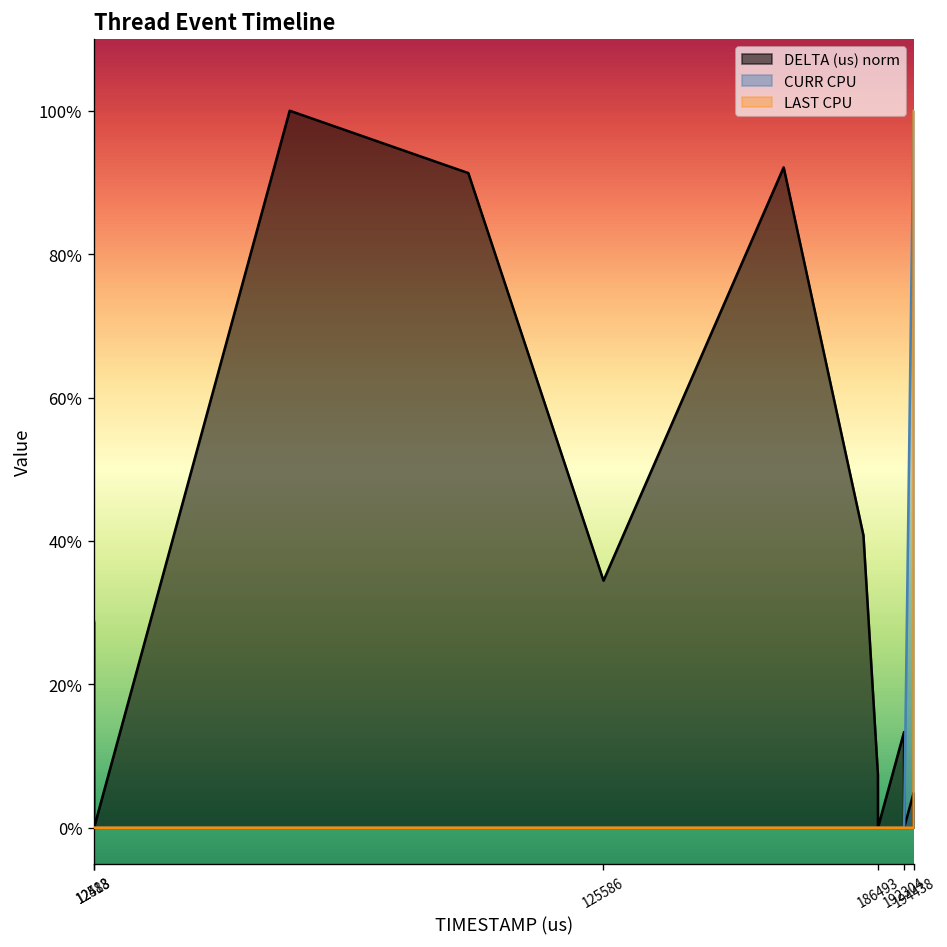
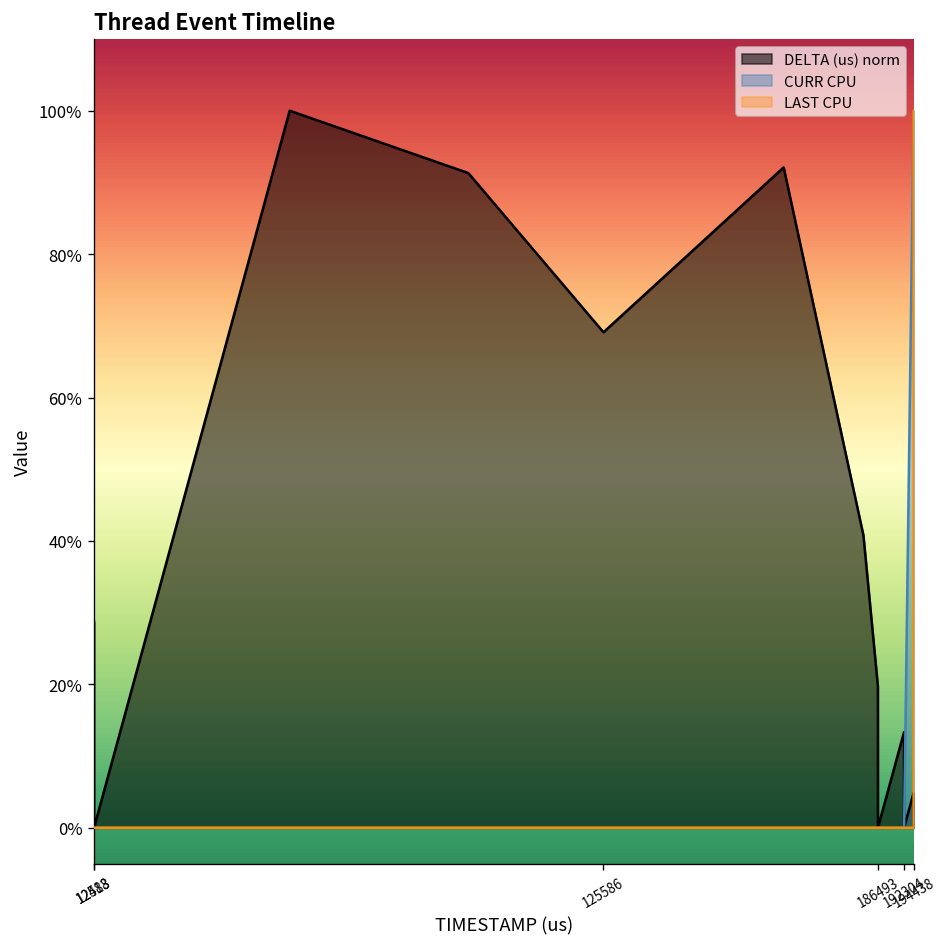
DELTA (us) norm, 125586: 34% -> 69%
DELTA (us) norm, 186493: 7% -> 20%
